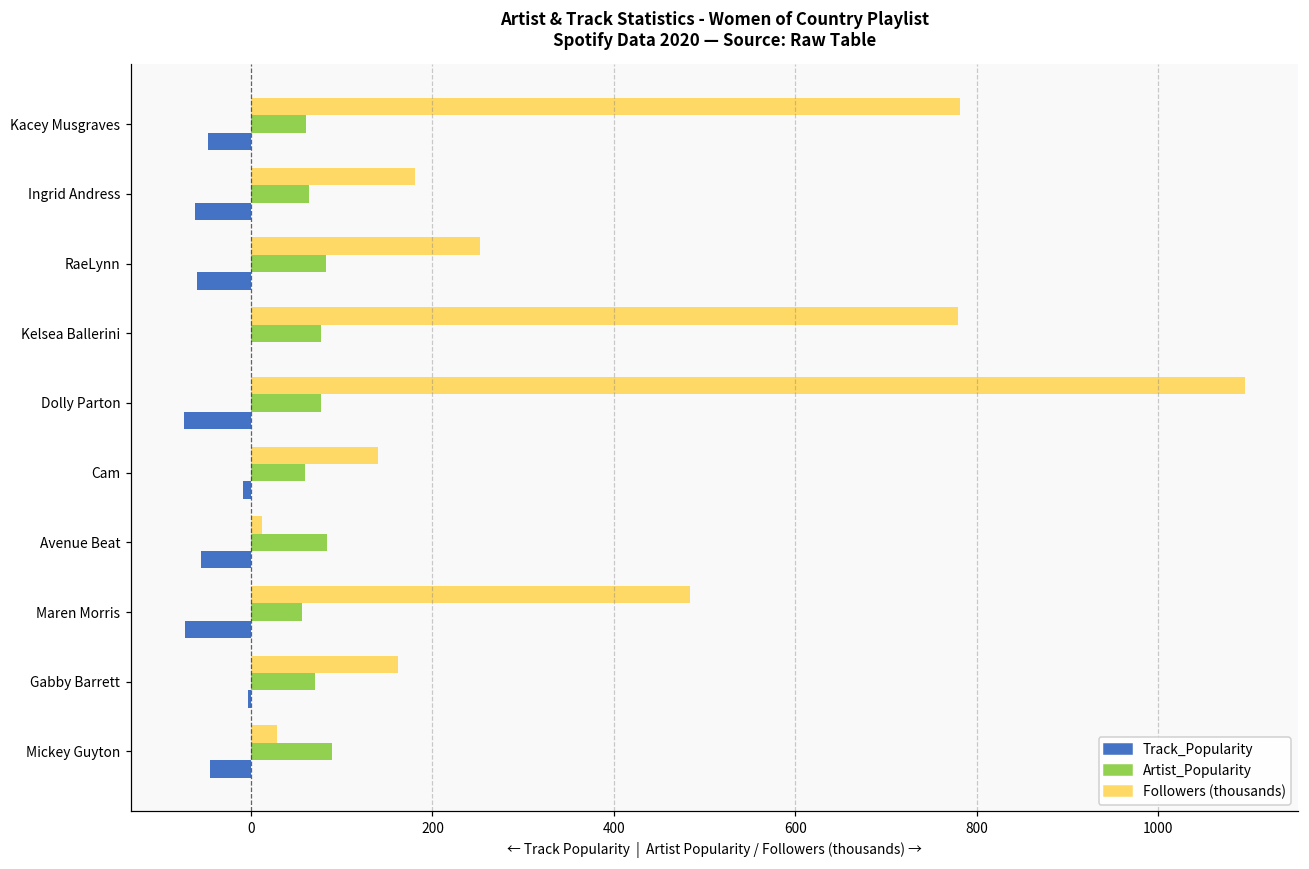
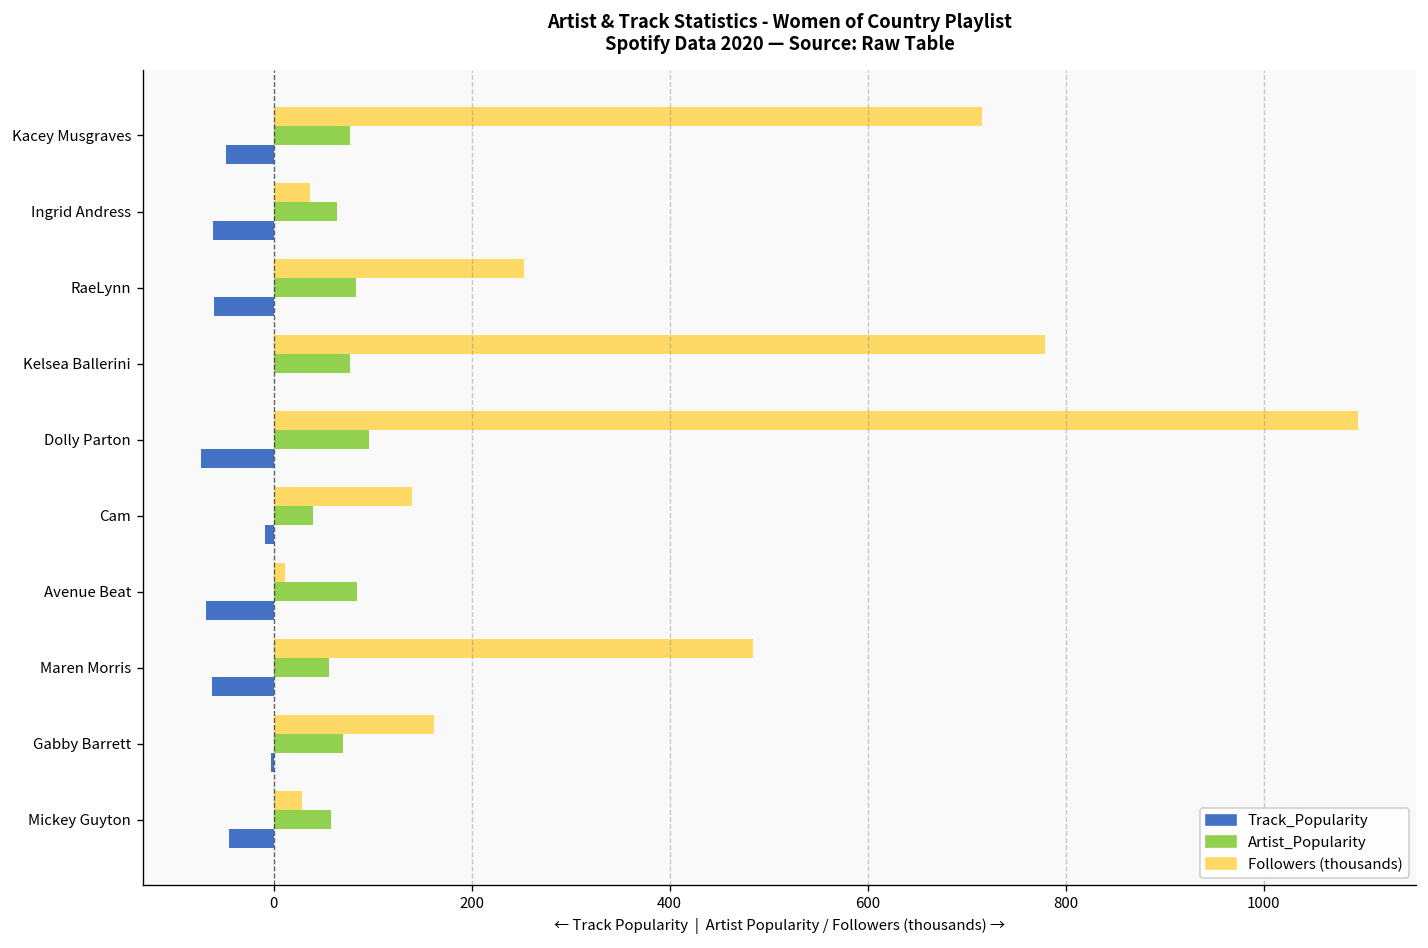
Followers (thousands), Kacey Musgraves: 780 -> 720
Artist_Popularity, Kacey Musgraves: 60 -> 80
Followers (thousands), Ingrid Andress: 180 -> 40
Artist_Popularity, Dolly Parton: 80 -> 100
Artist_Popularity, Cam: 60 -> 40
Track_Popularity, Avenue Beat: -60 -> -70
Track_Popularity, Maren Morris: -70 -> -60
Artist_Popularity, Mickey Guyton: 90 -> 60
